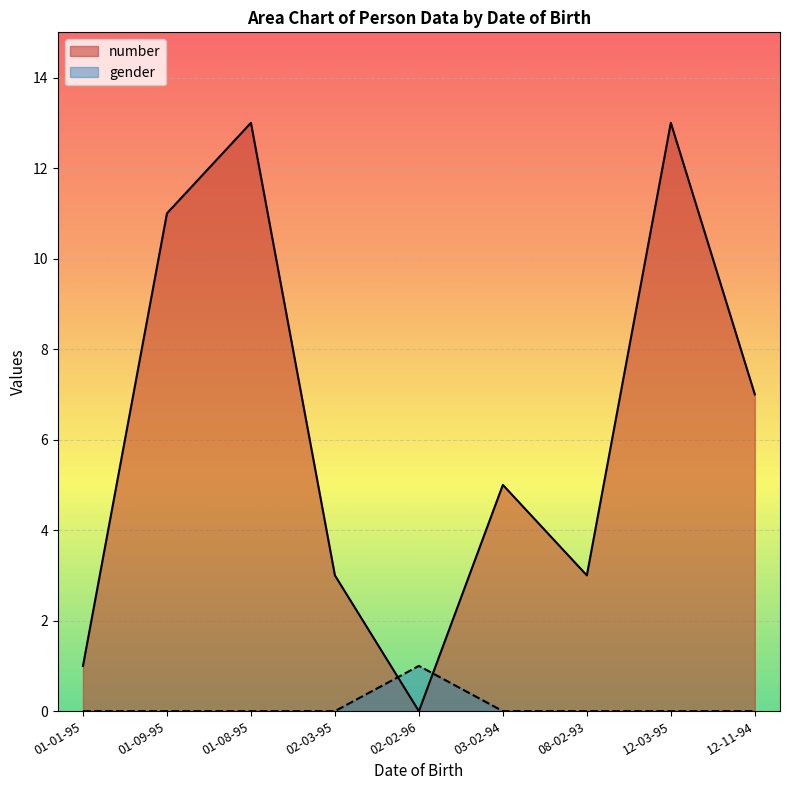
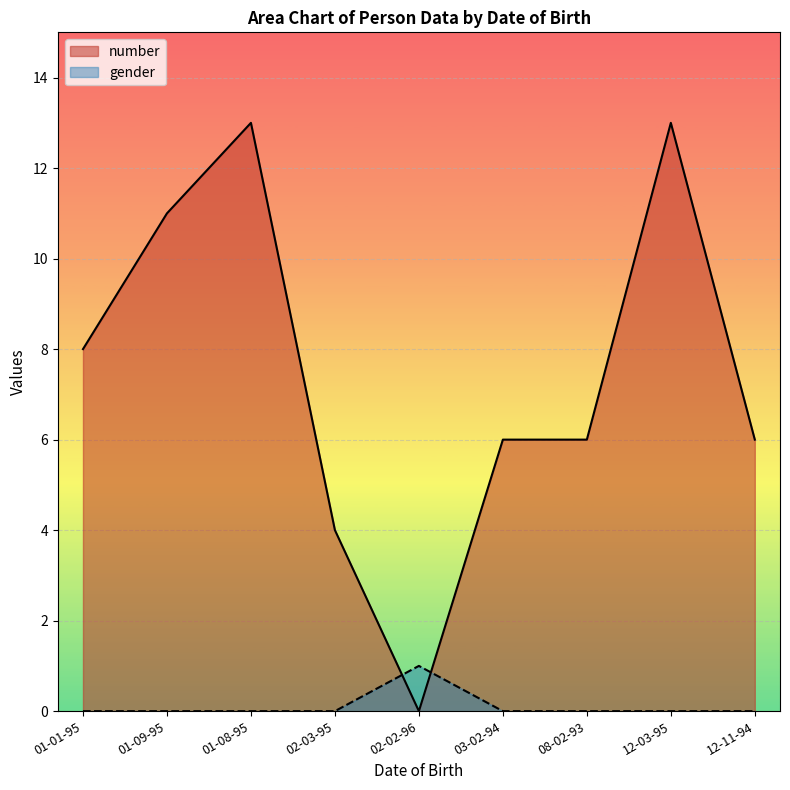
number, 01-01-95: 1 -> 8
number, 02-03-95: 3 -> 4
number, 03-02-94: 5 -> 6
number, 08-02-93: 3 -> 6
number, 12-11-94: 7 -> 6
